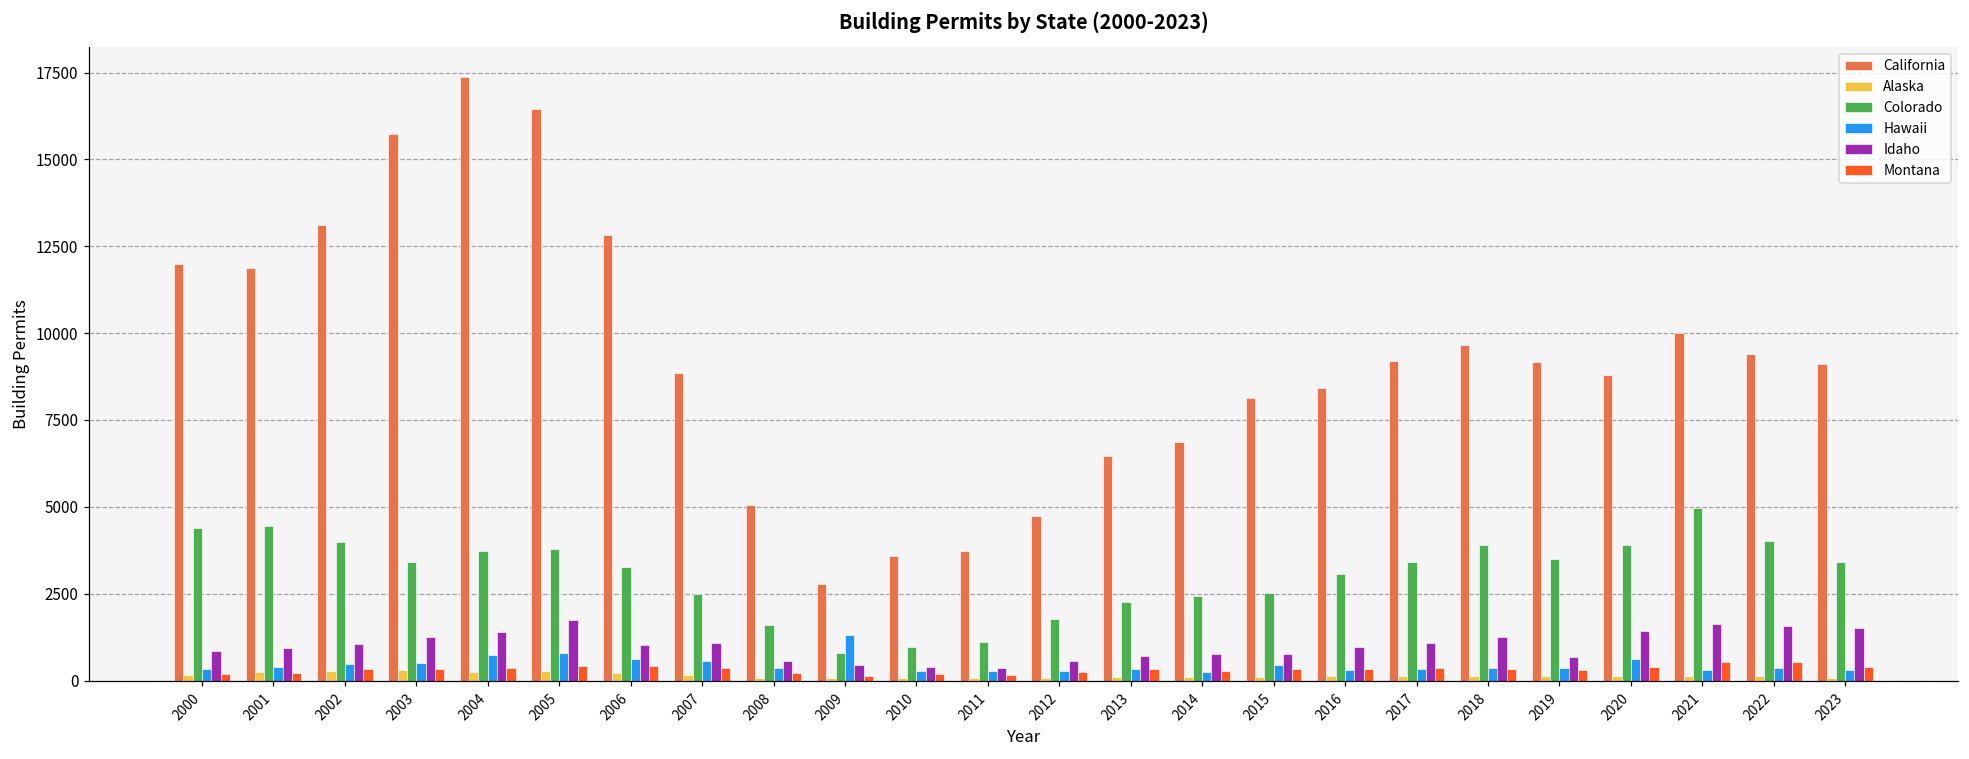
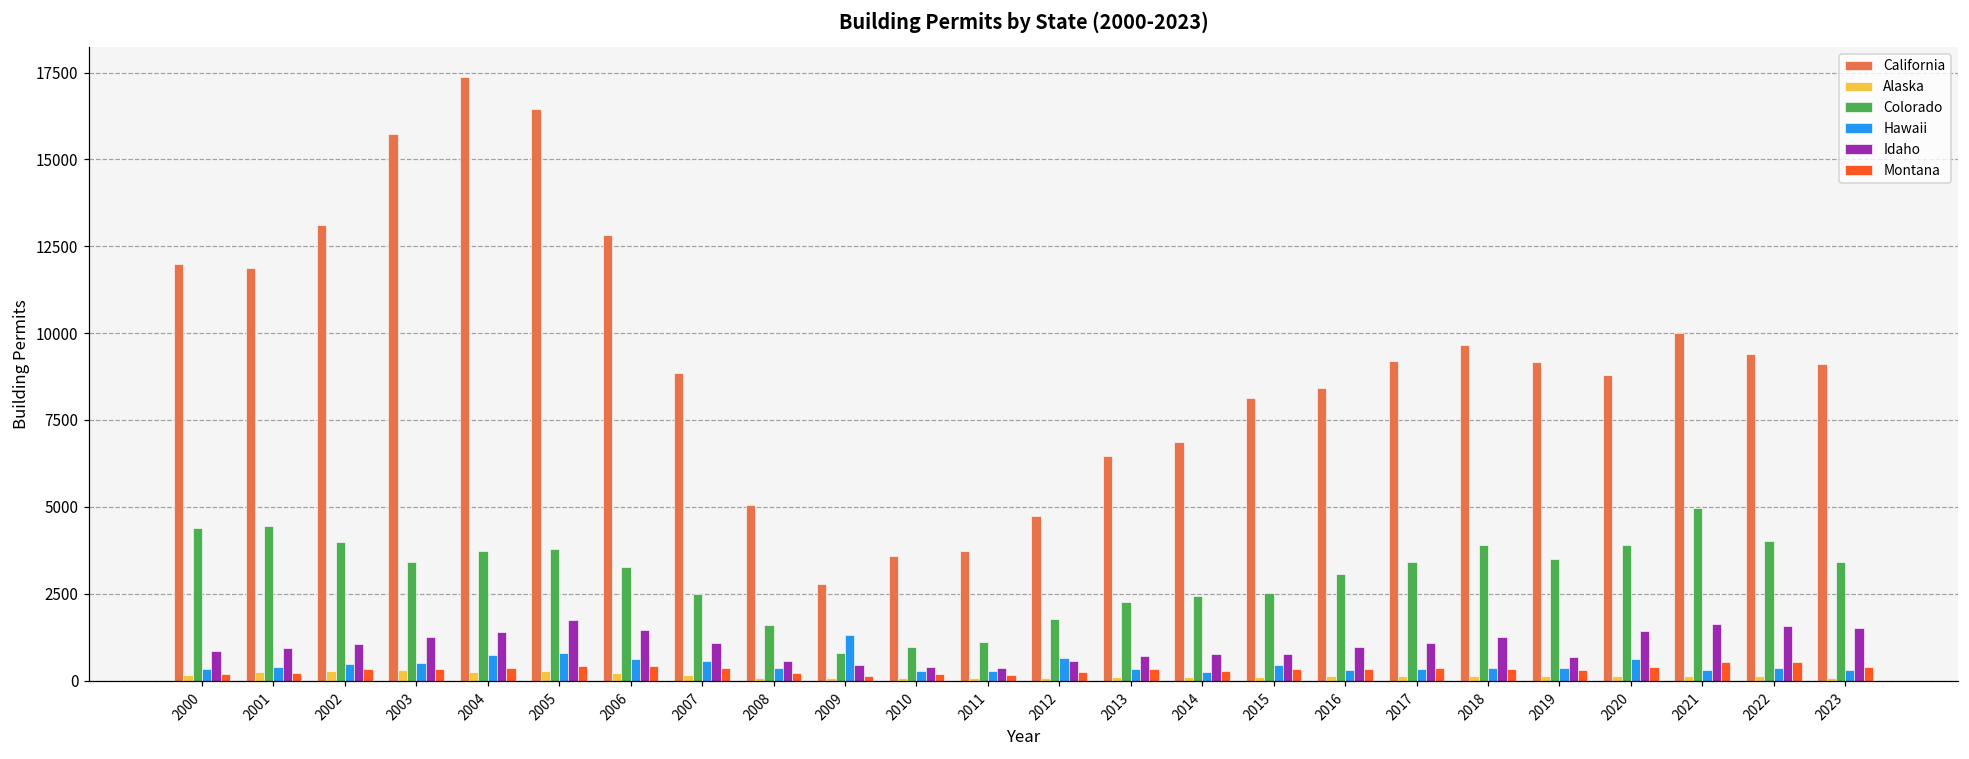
Idaho, 2006: 1000 -> 1500
Hawaii, 2012: 300 -> 700
